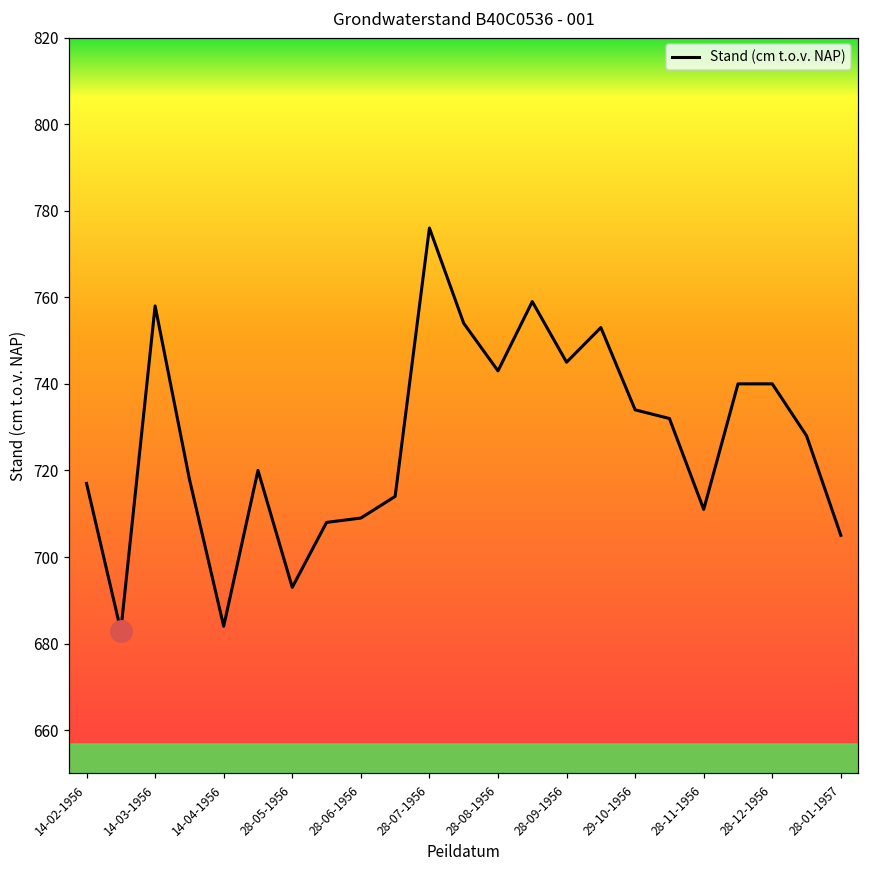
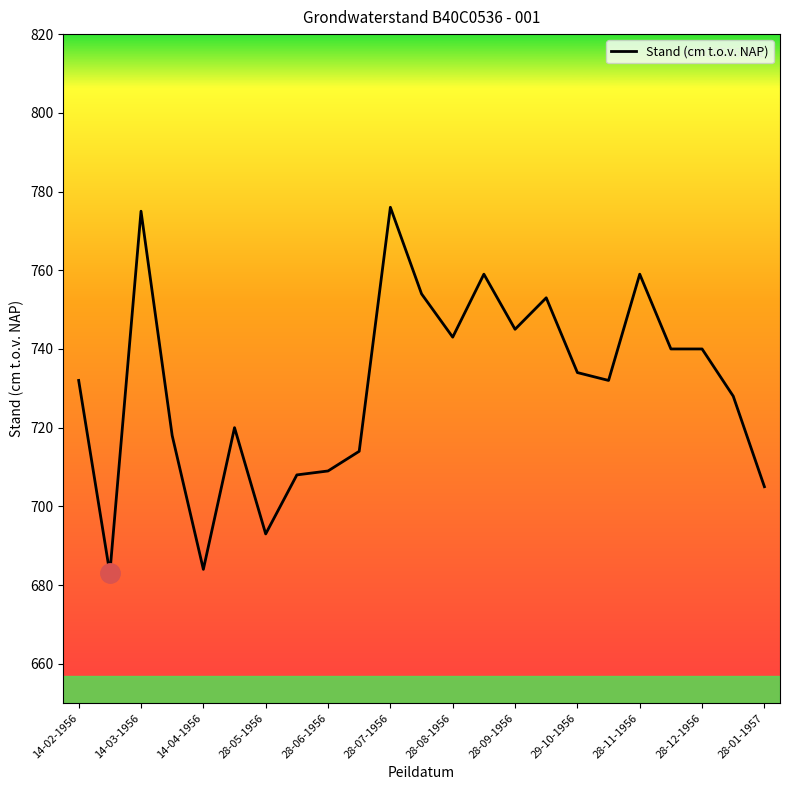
Stand (cm t.o.v. NAP), 14-02-1956: 717 -> 732
Stand (cm t.o.v. NAP), 14-03-1956: 758 -> 775
Stand (cm t.o.v. NAP), 28-11-1956: 711 -> 759
